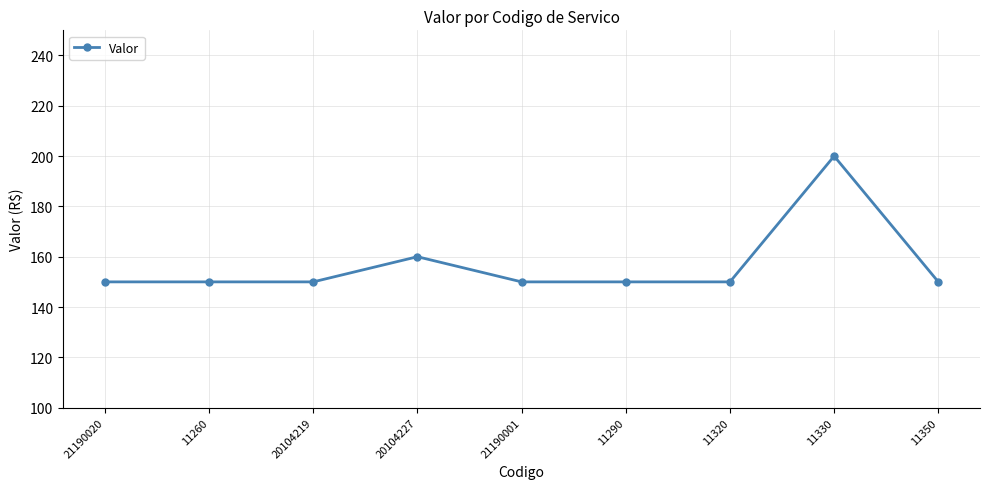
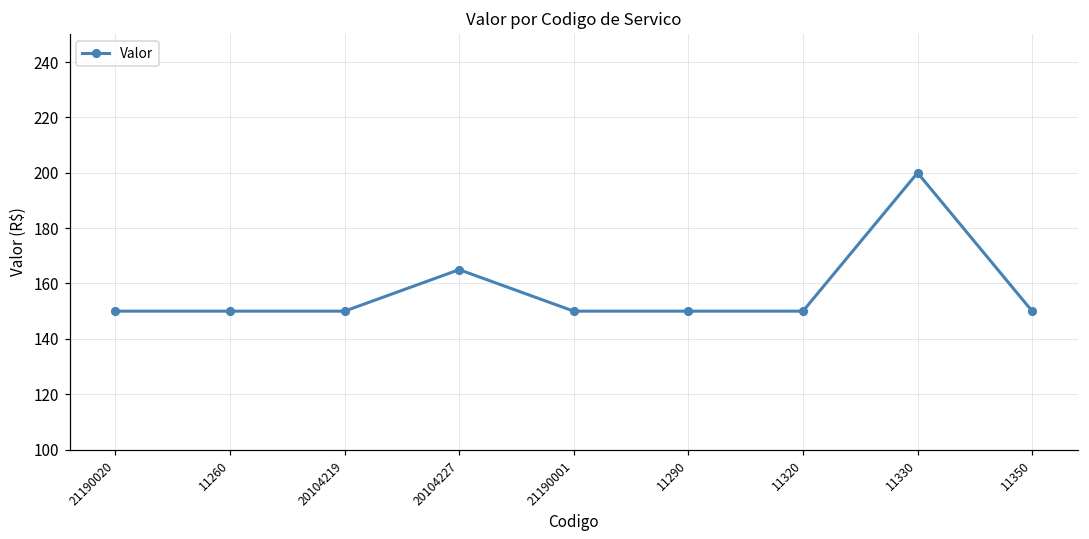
20104227: 160 -> 165
